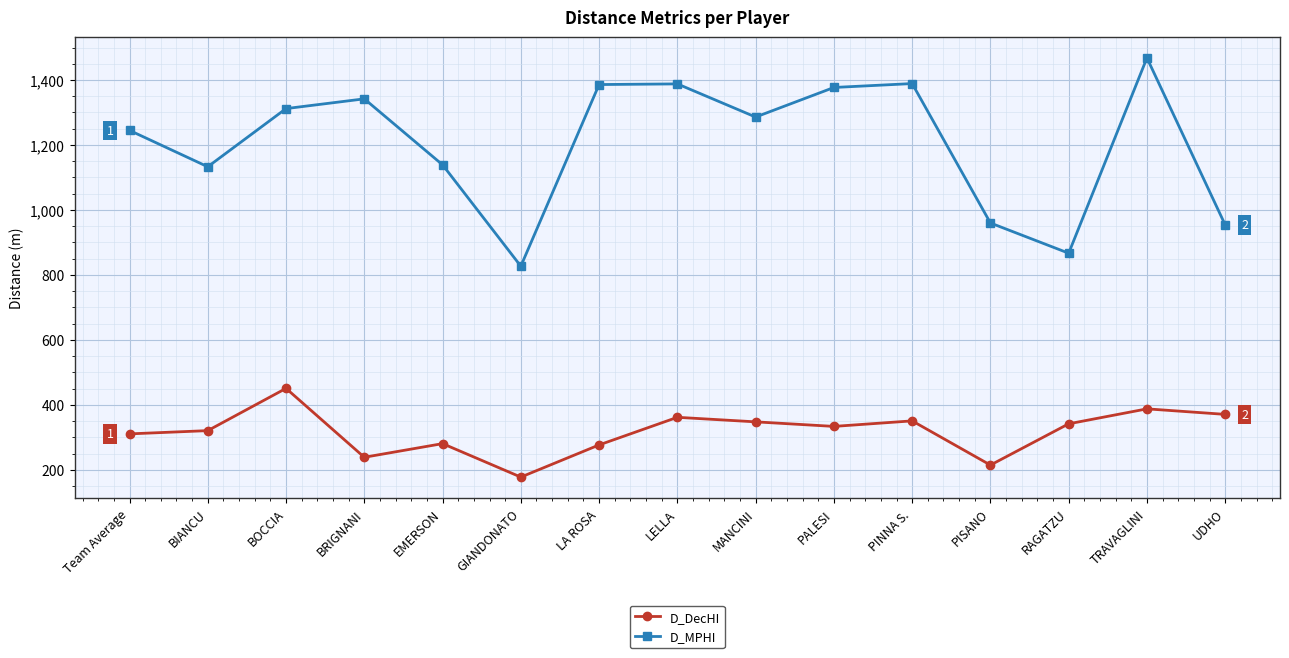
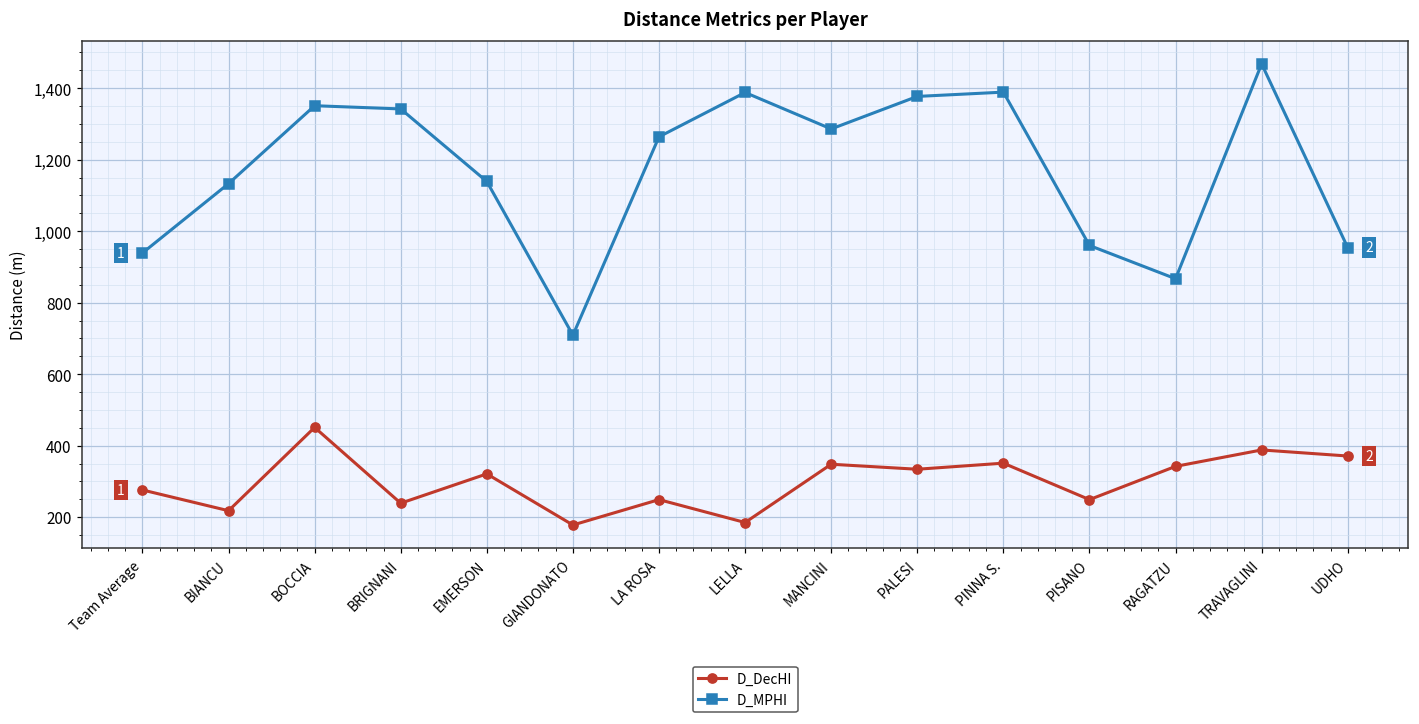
D_DecHI, Team Average: 310 -> 280
D_MPHI, Team Average: 1,250 -> 940
D_DecHI, BIANCU: 320 -> 220
D_MPHI, BOCCIA: 1,310 -> 1,350
D_DecHI, EMERSON: 280 -> 320
D_MPHI, GIANDONATO: 830 -> 710
D_DecHI, LA ROSA: 280 -> 250
D_MPHI, LA ROSA: 1,390 -> 1,260
D_DecHI, LELLA: 360 -> 190
D_DecHI, PISANO: 220 -> 250
